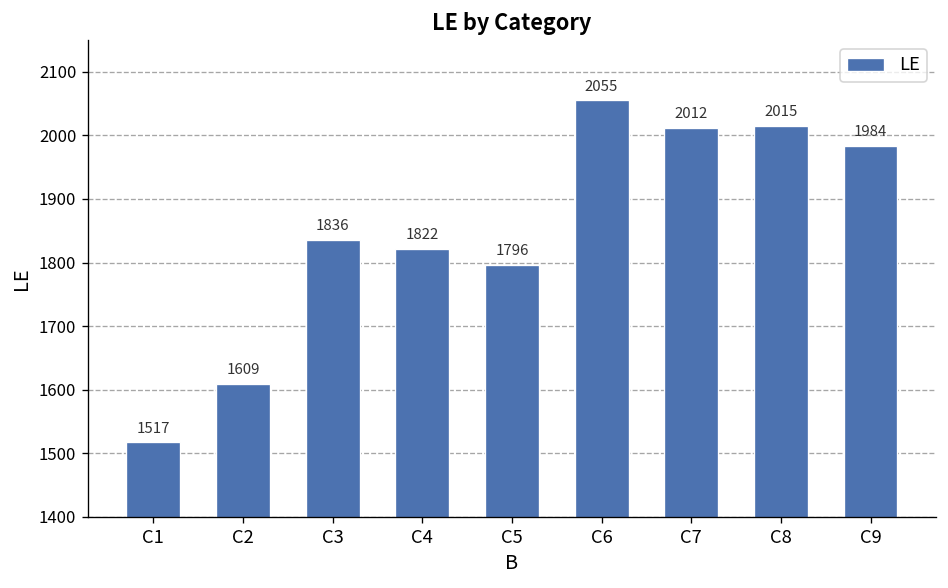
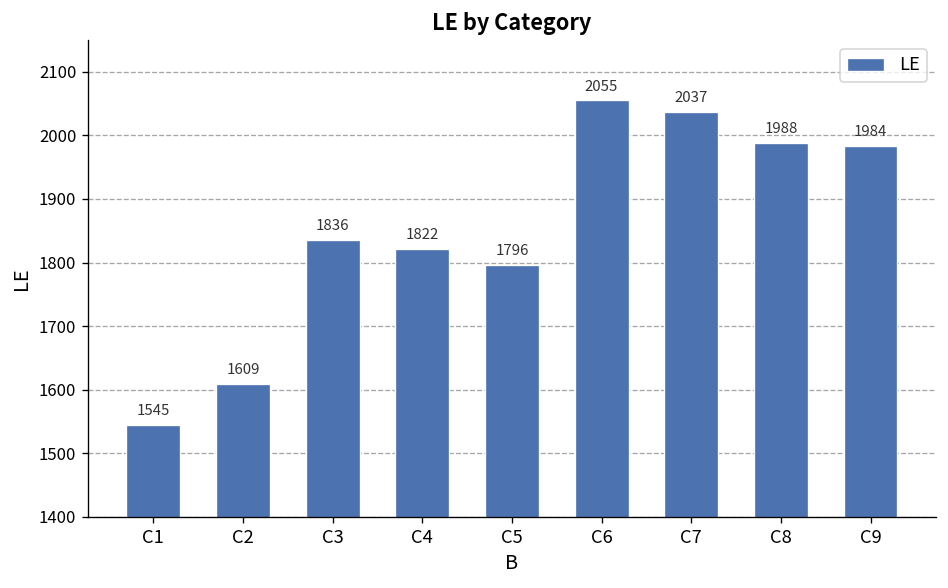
C1: 1517 -> 1545
C7: 2012 -> 2037
C8: 2015 -> 1988
